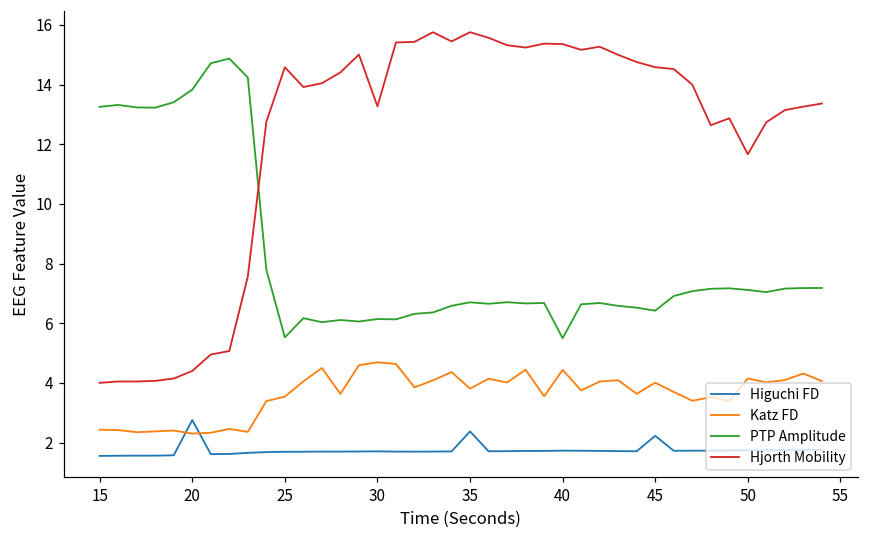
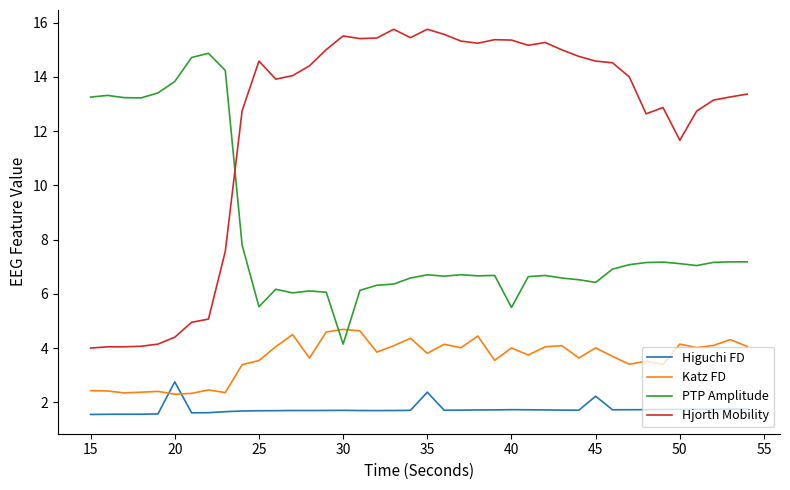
PTP Amplitude, 30: 6.1 -> 4.1
Hjorth Mobility, 30: 13.3 -> 15.5
Katz FD, 40: 4.4 -> 4.0
